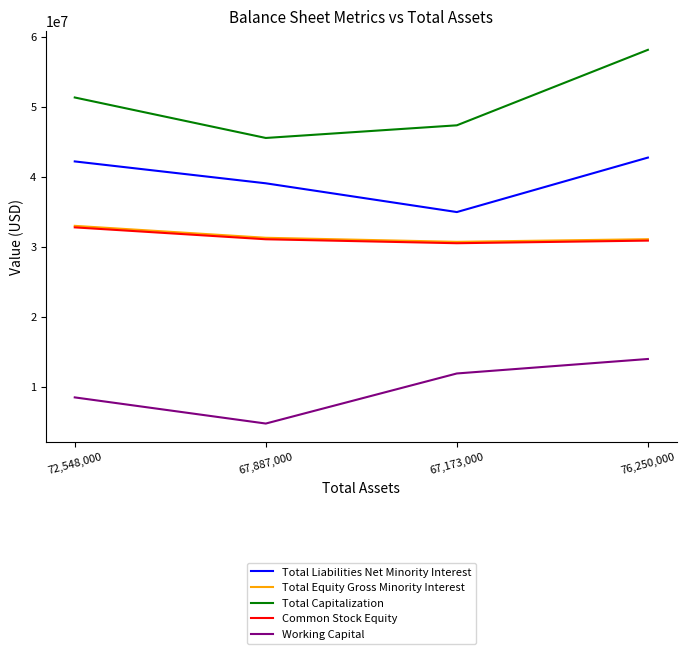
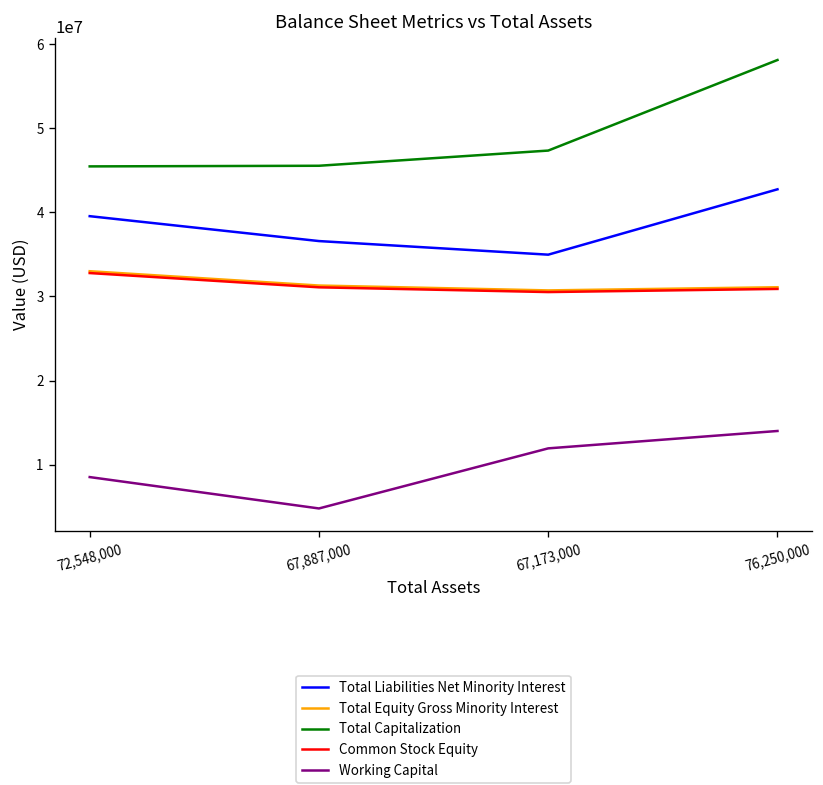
Total Liabilities Net Minority Interest, 72,548,000: 42000000 -> 40000000
Total Capitalization, 72,548,000: 51000000 -> 45000000
Total Liabilities Net Minority Interest, 67,887,000: 39000000 -> 37000000
